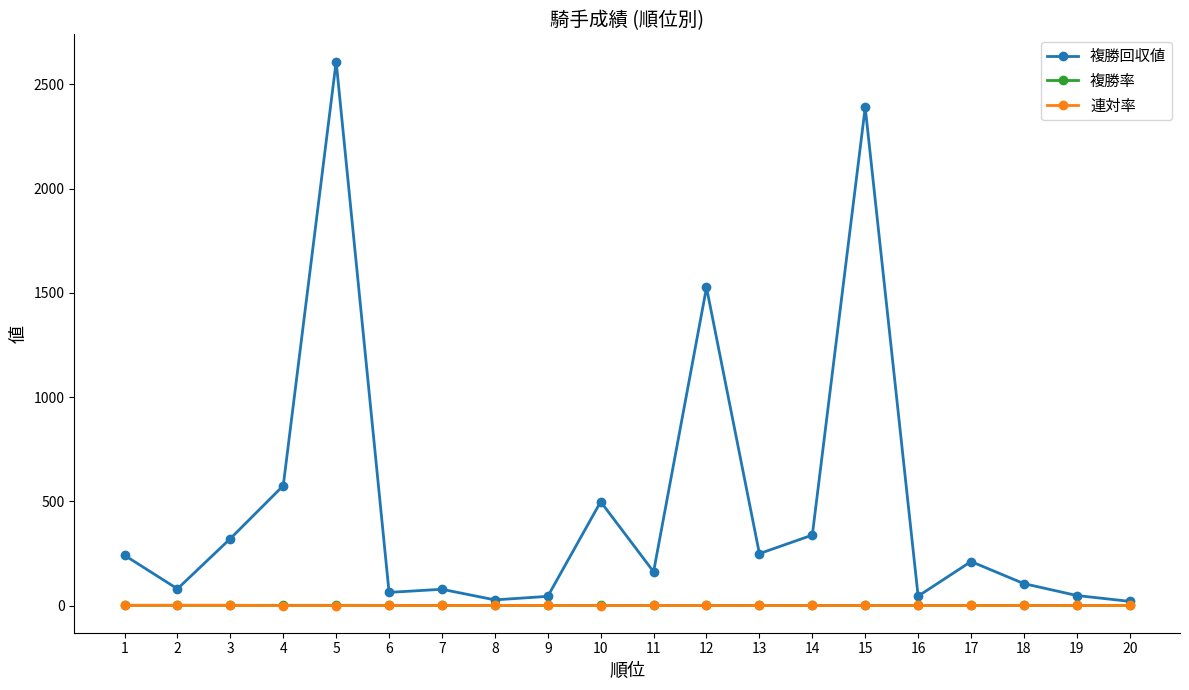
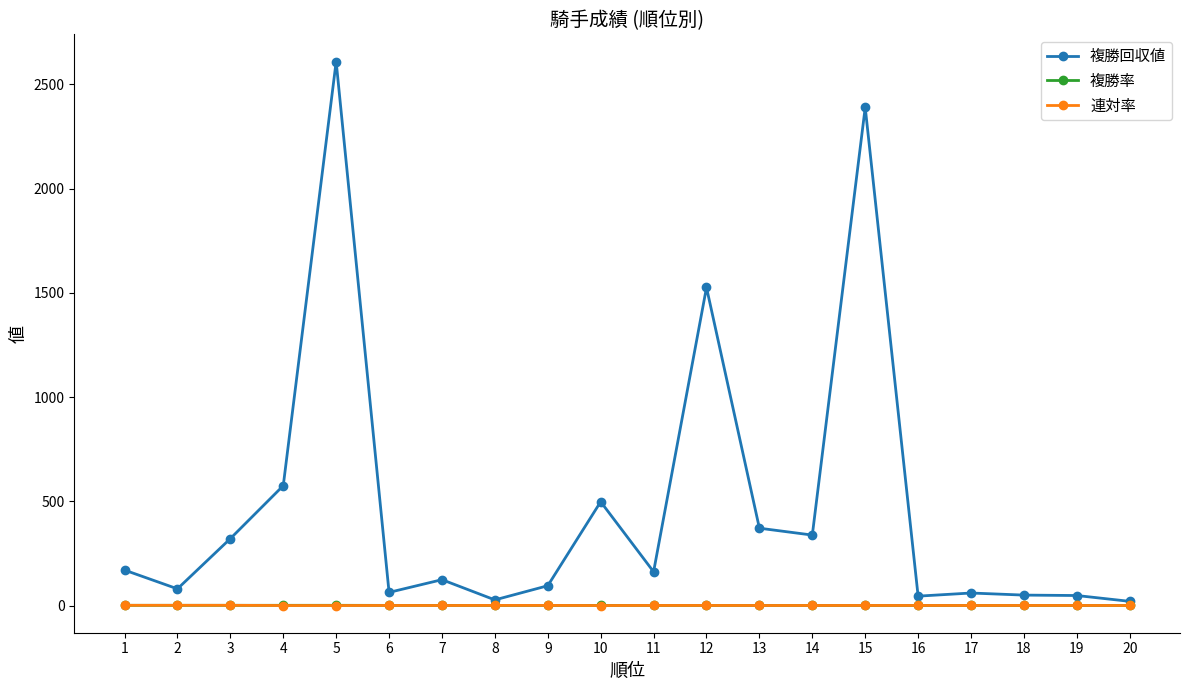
複勝回収値, 1: 240 -> 170
複勝回収値, 7: 80 -> 120
複勝回収値, 9: 40 -> 100
複勝回収値, 13: 250 -> 370
複勝回収値, 17: 210 -> 60
複勝回収値, 18: 110 -> 50
